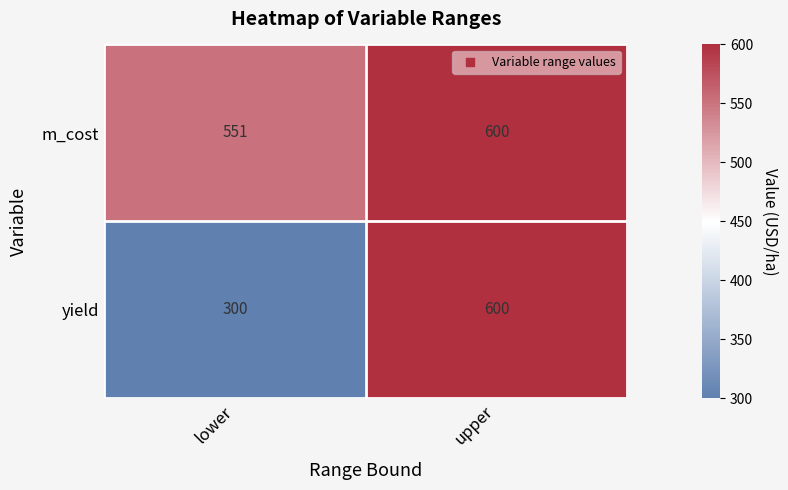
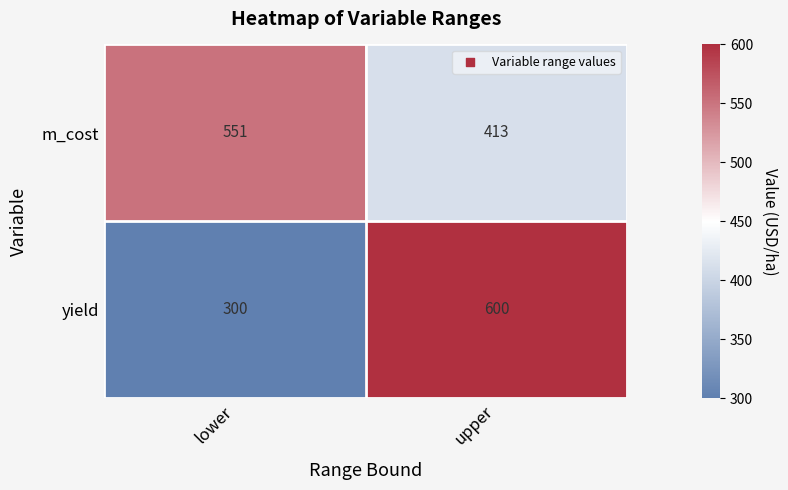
m_cost, upper: 600 -> 413
